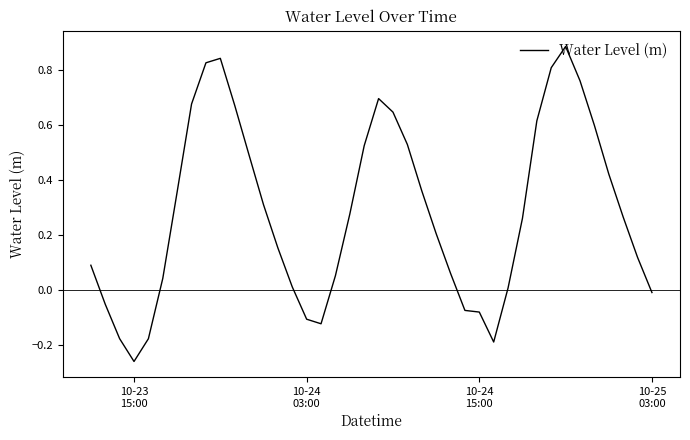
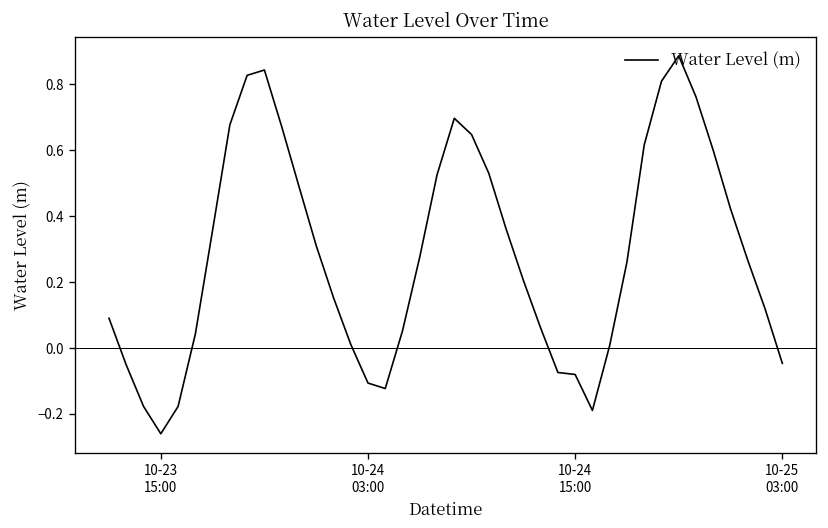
10-25 03:00: -0.01 -> -0.05
